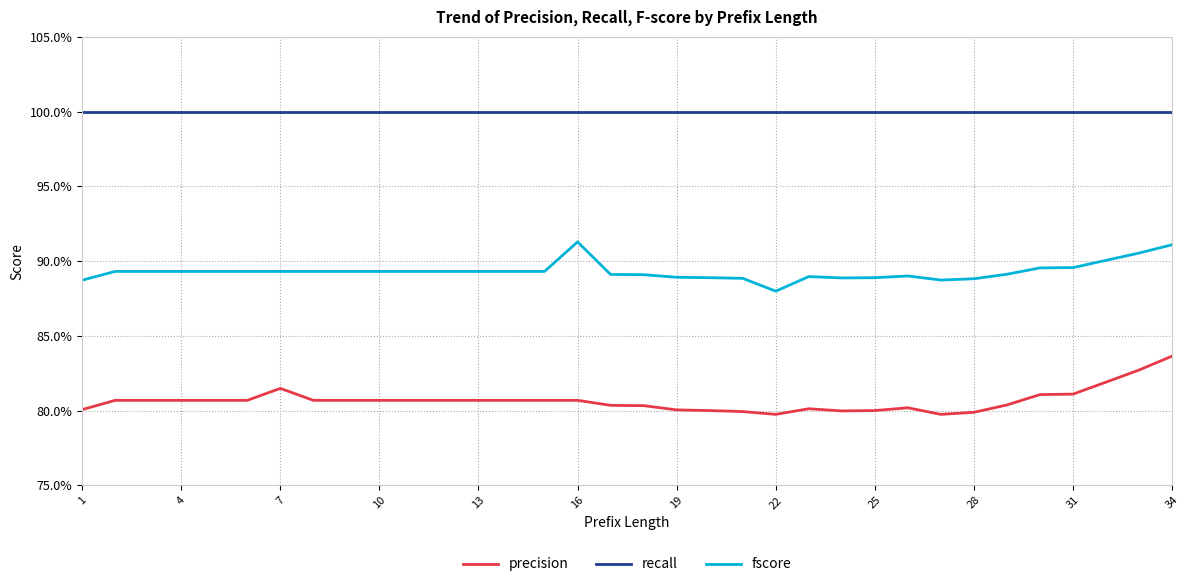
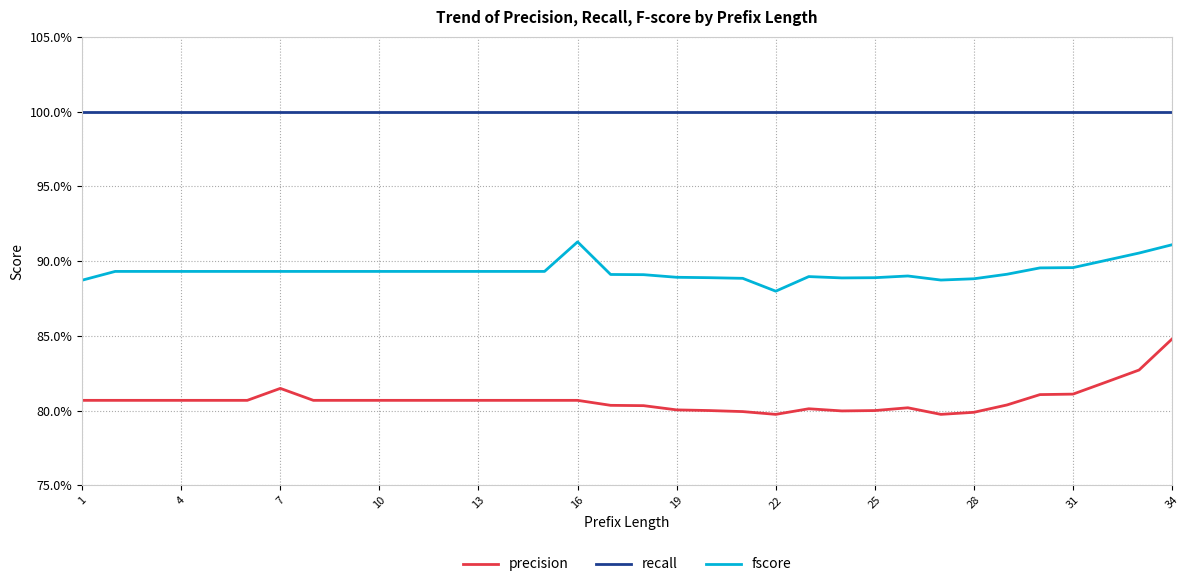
precision, 1: 80.1% -> 80.7%
precision, 34: 83.6% -> 84.8%
